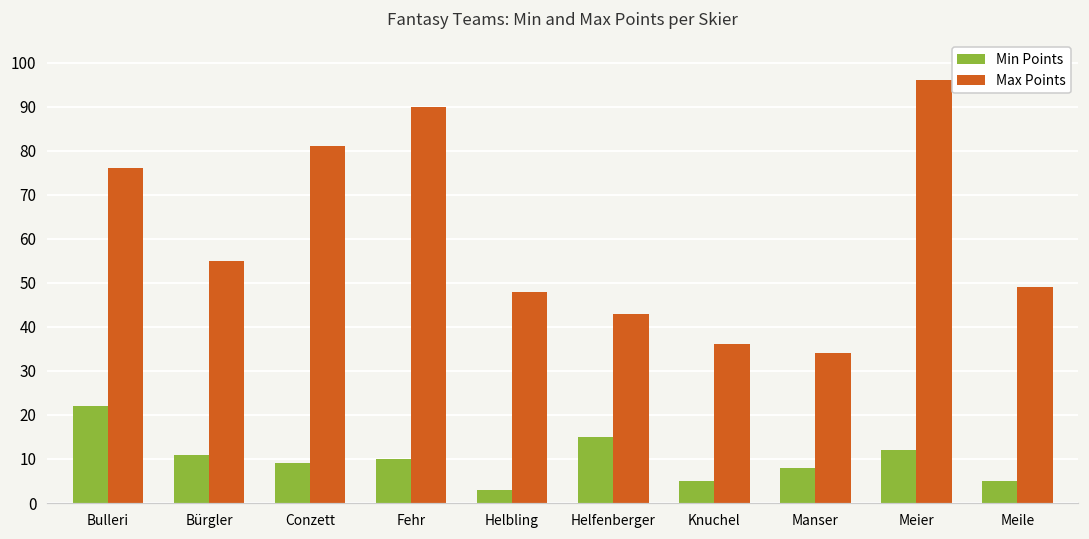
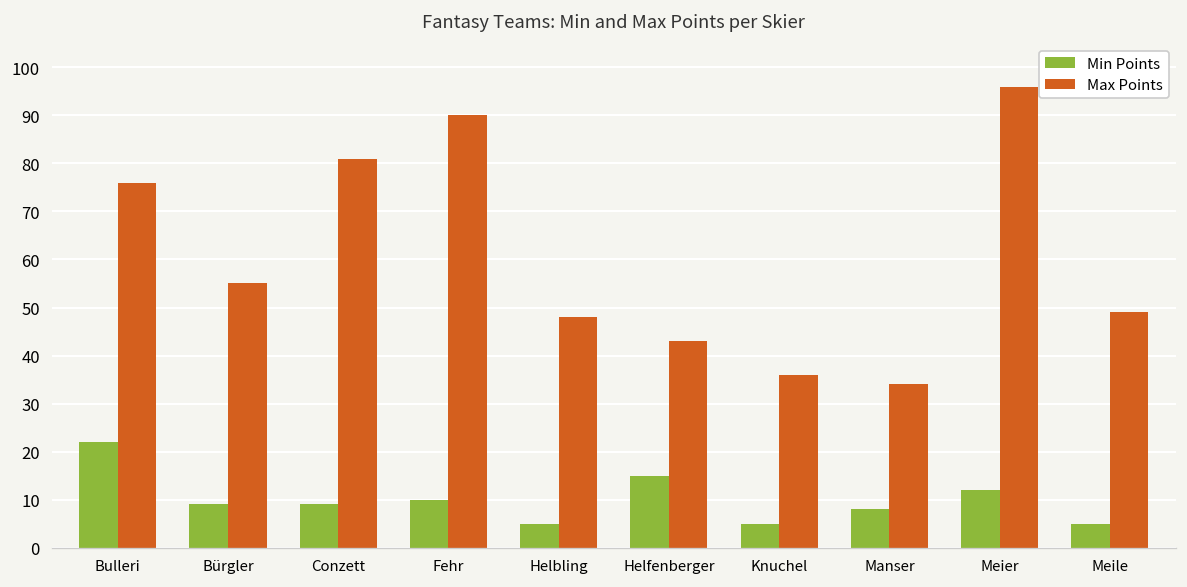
Min Points, Bürgler: 11 -> 9
Min Points, Helbling: 3 -> 5
